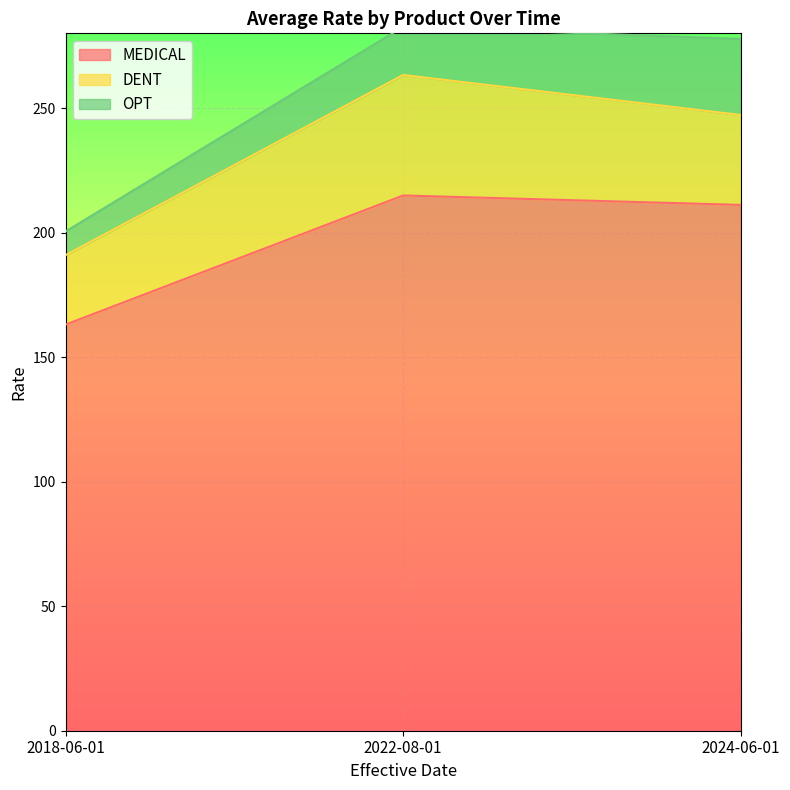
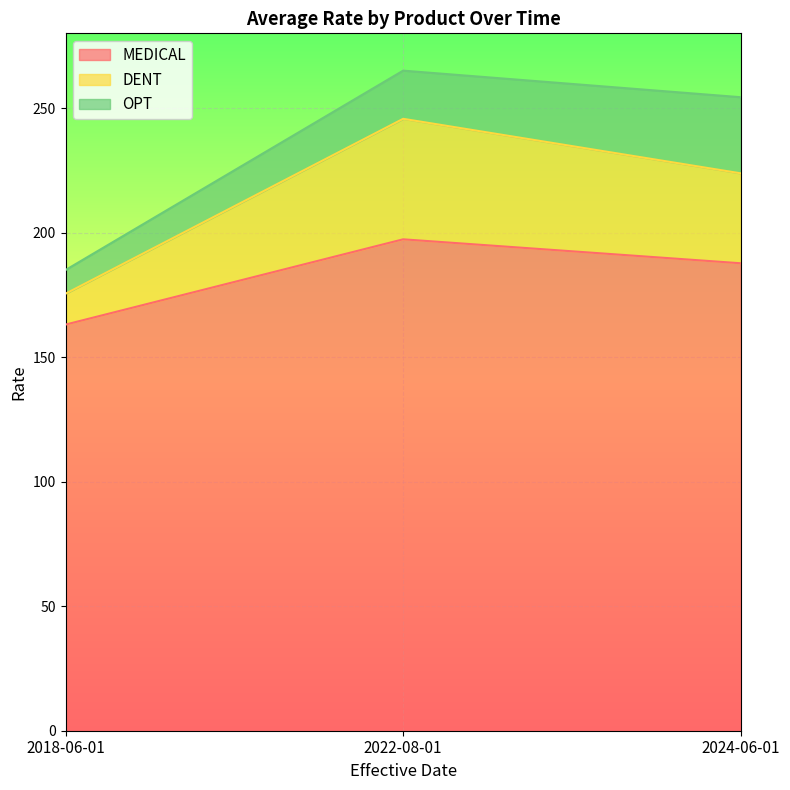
DENT, 2018-06-01: 28 -> 12
MEDICAL, 2022-08-01: 215 -> 197
MEDICAL, 2024-06-01: 211 -> 188
